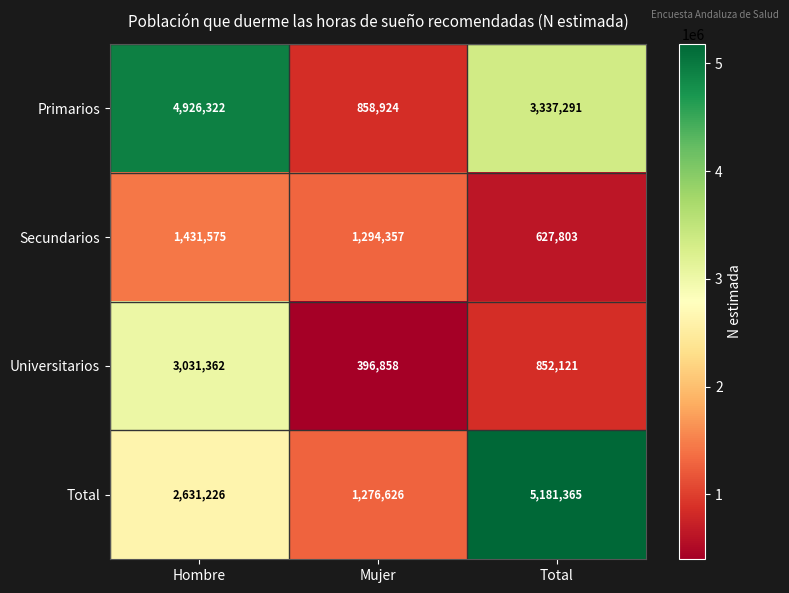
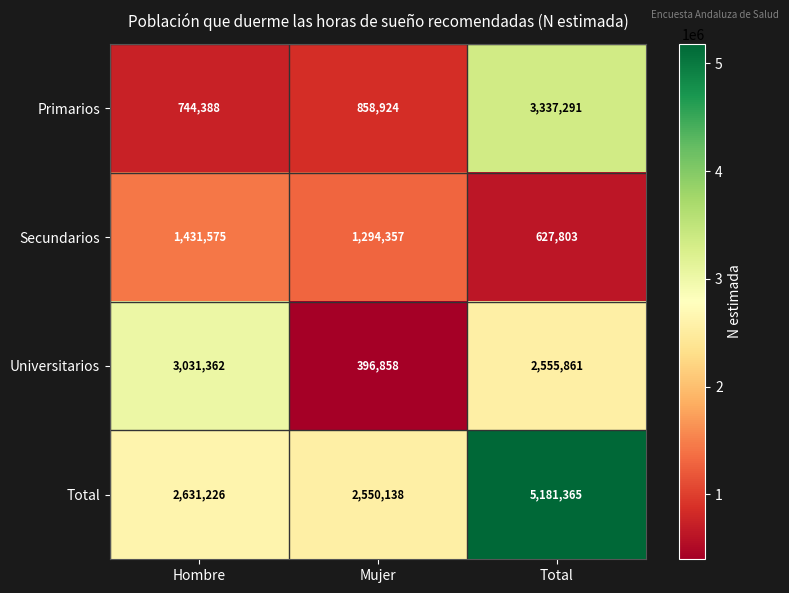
Primarios, Hombre: 4,926,322 -> 744,388
Universitarios, Total: 852,121 -> 2,555,861
Total, Mujer: 1,276,626 -> 2,550,138
